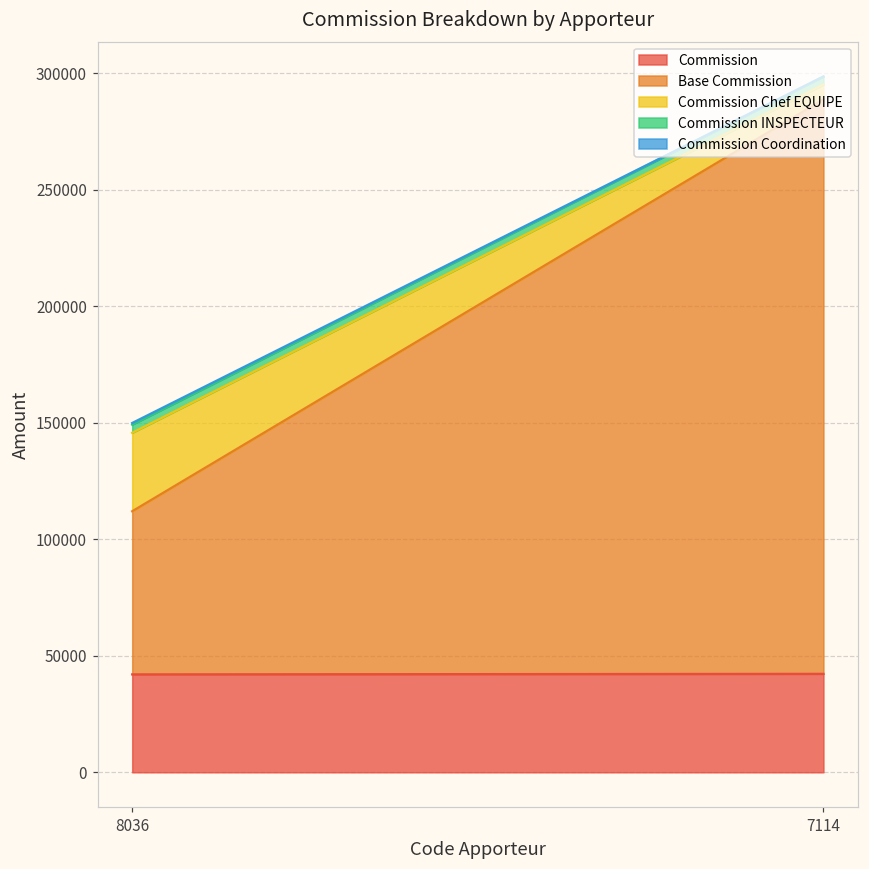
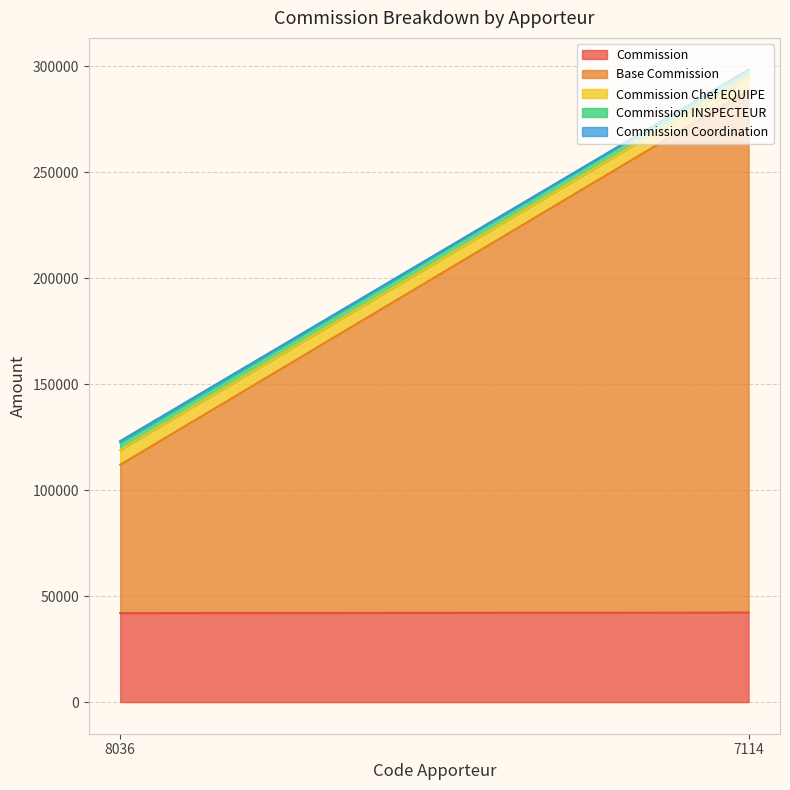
Commission Chef EQUIPE, 8036: 34000 -> 7000
